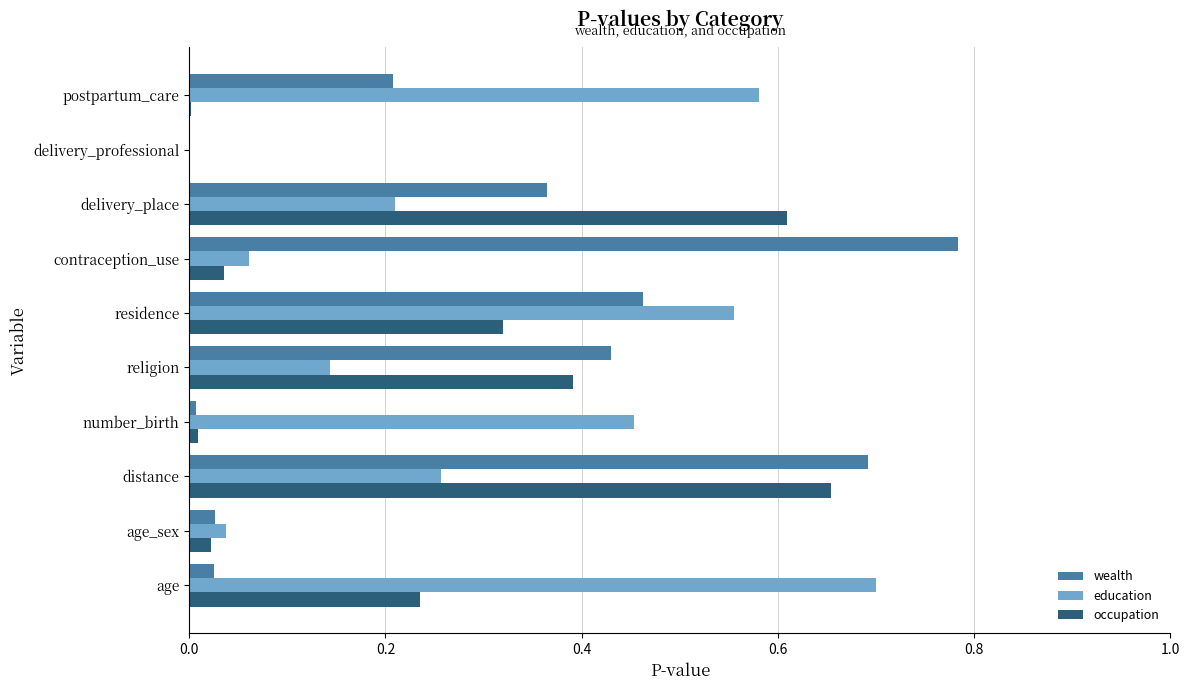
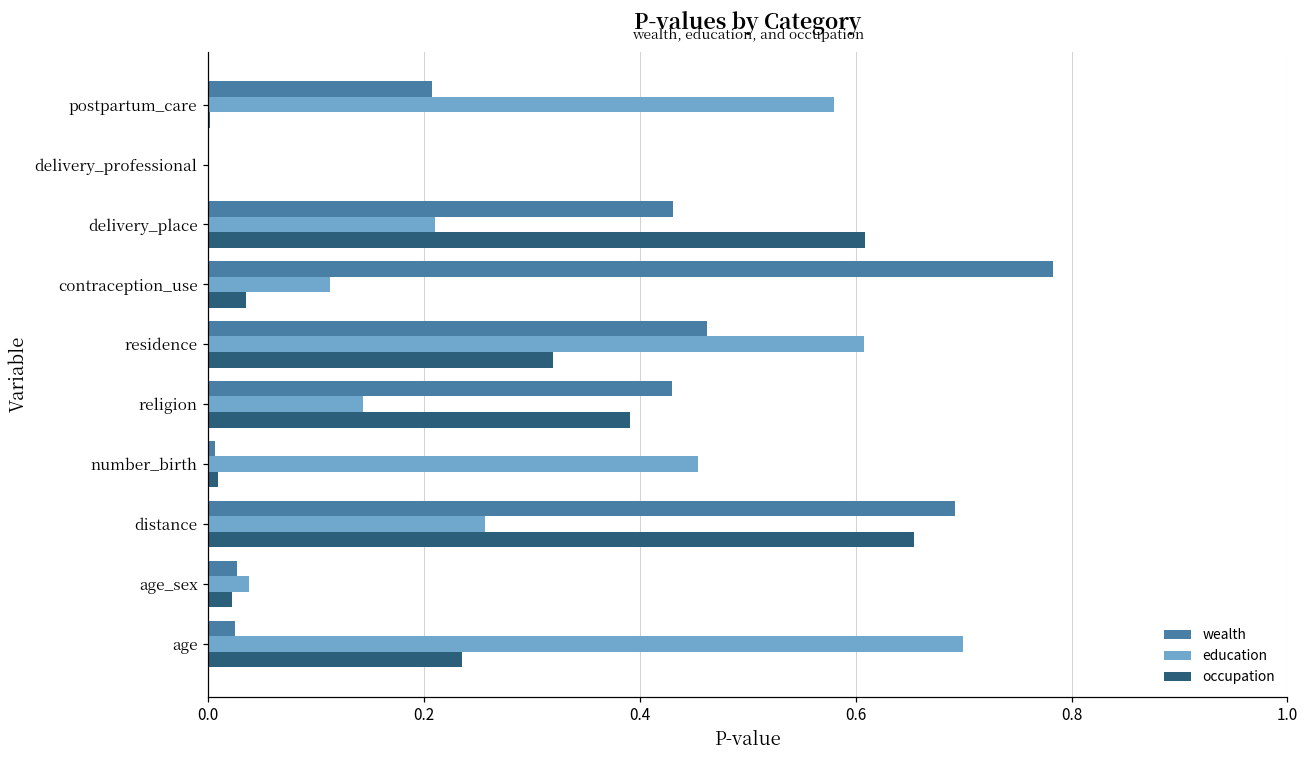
wealth, delivery_place: 0.36 -> 0.43
education, contraception_use: 0.06 -> 0.11
education, residence: 0.56 -> 0.61
